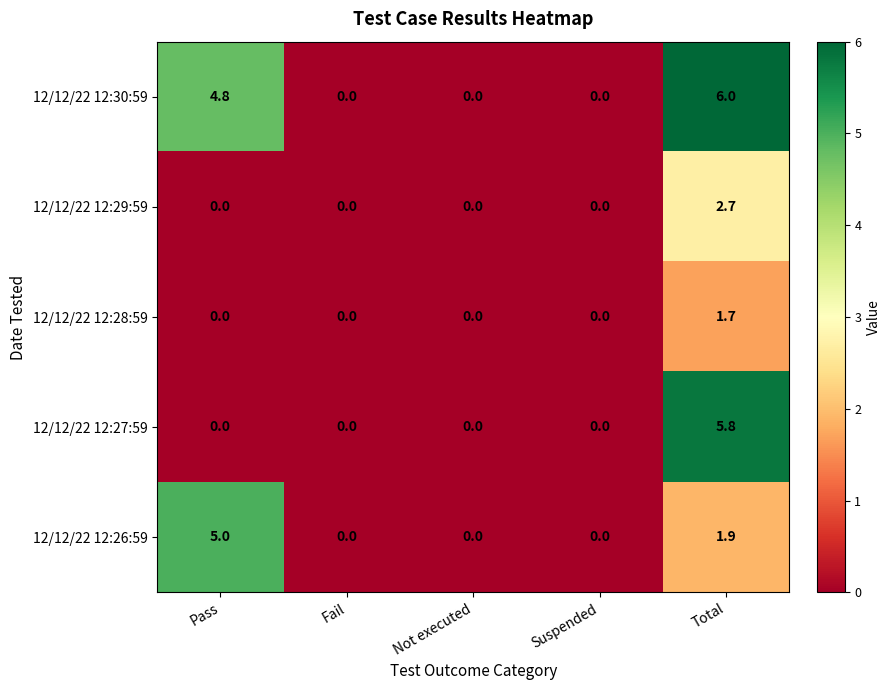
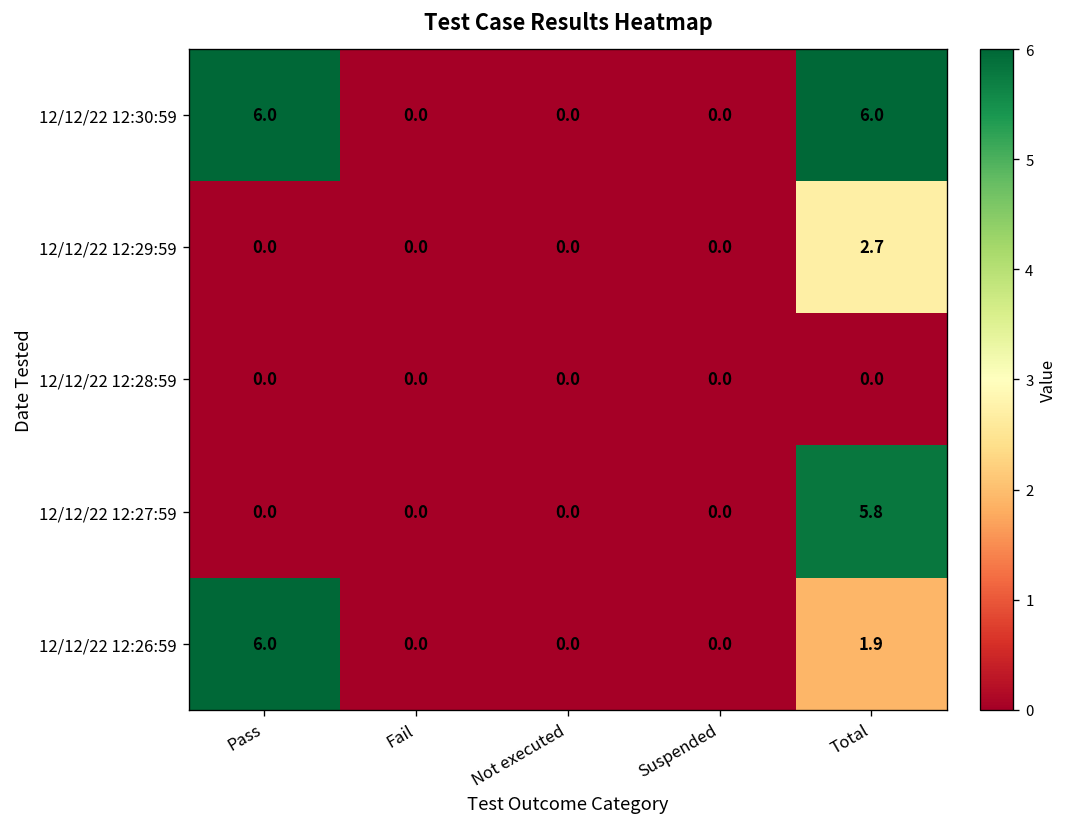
12/12/22 12:30:59, Pass: 4.8 -> 6.0
12/12/22 12:28:59, Total: 1.7 -> 0.0
12/12/22 12:26:59, Pass: 5.0 -> 6.0
